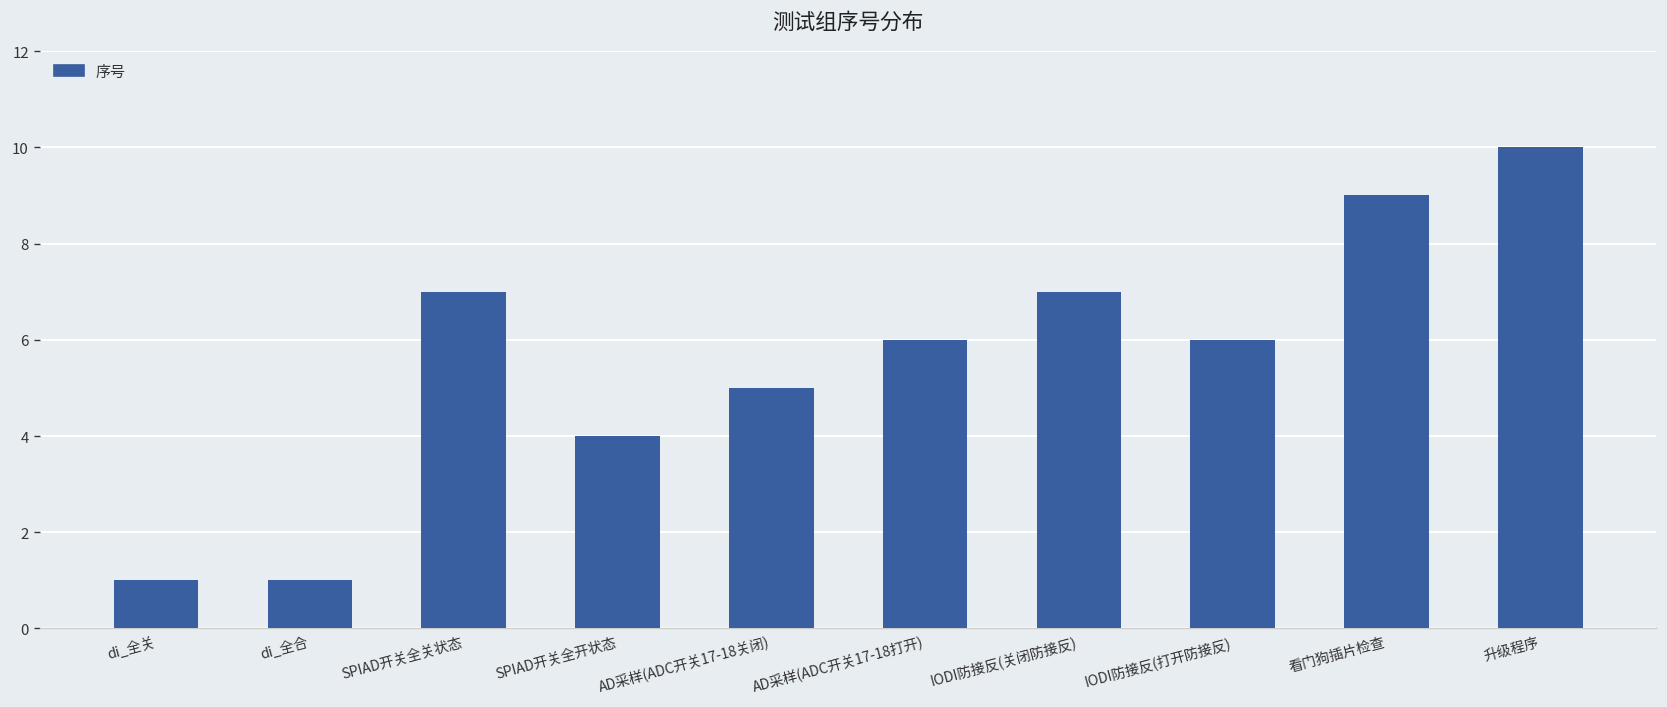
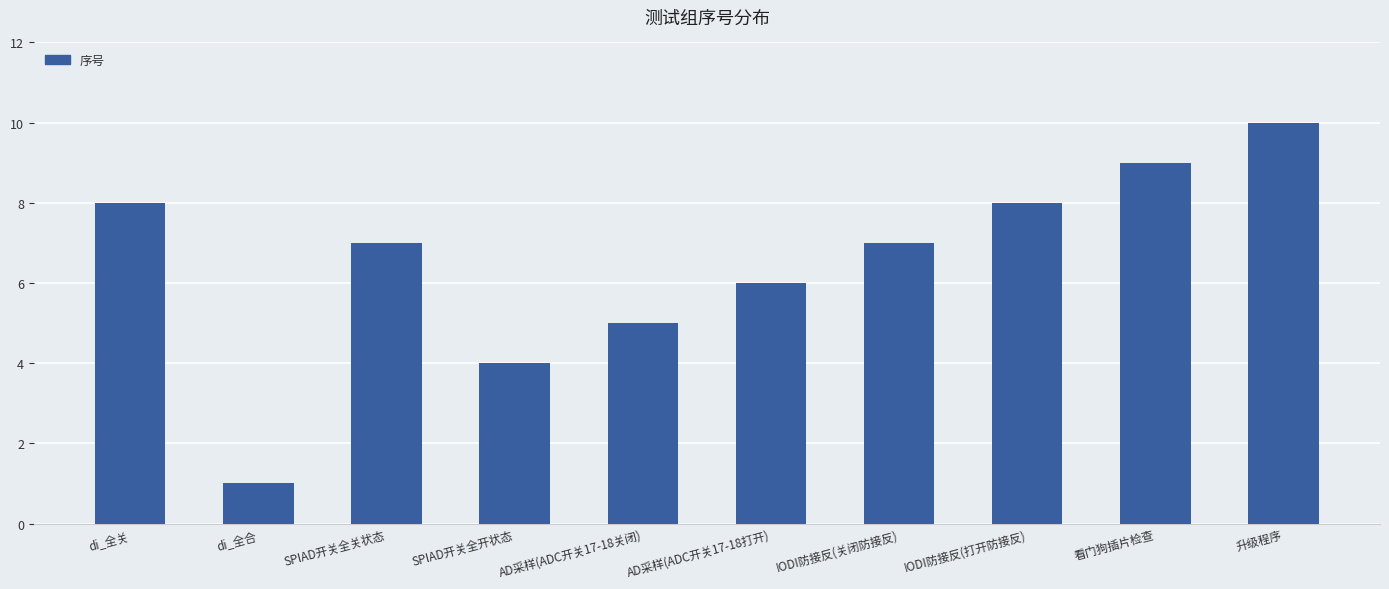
di_全关: 1 -> 8
IODI防接反(打开防接反): 6 -> 8
